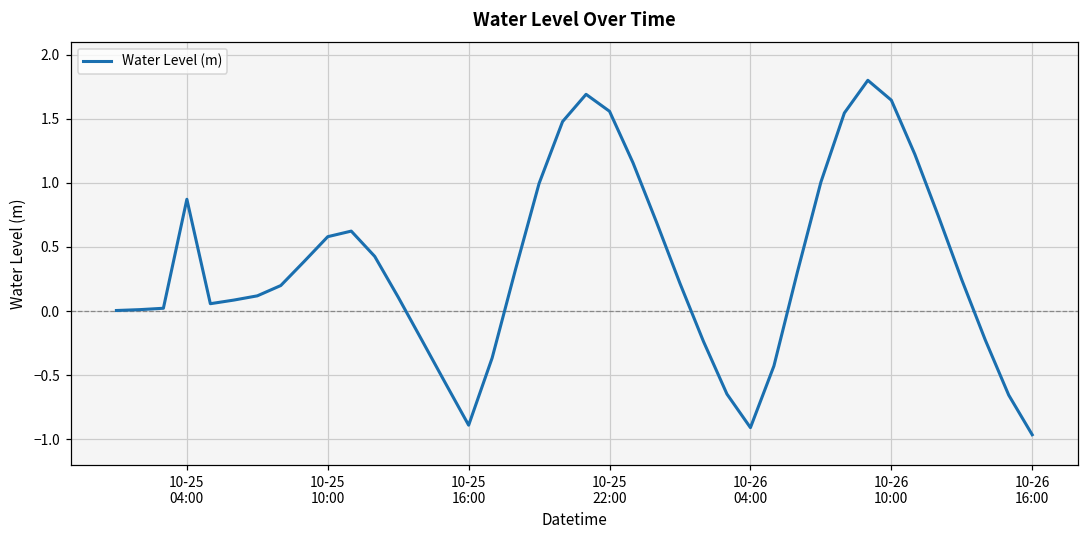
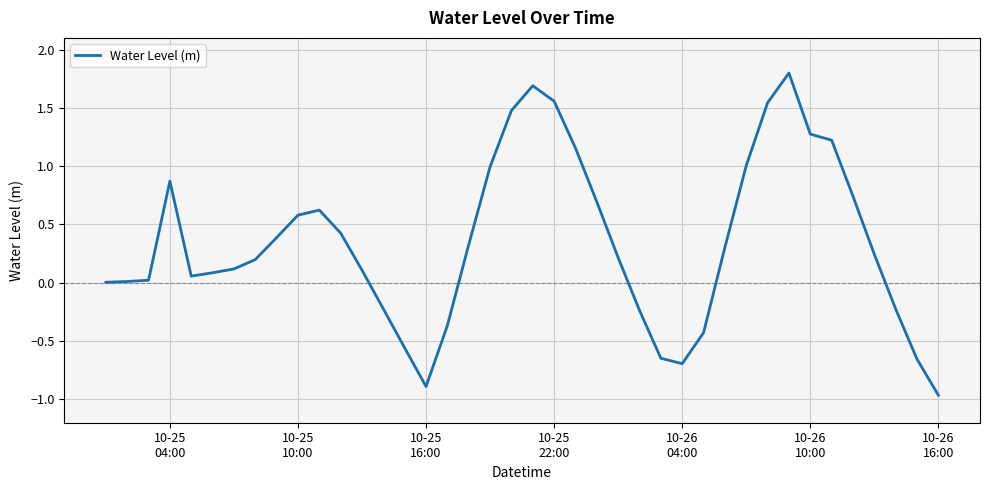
10-26 04:00: -0.91 -> -0.69
10-26 10:00: 1.64 -> 1.27
